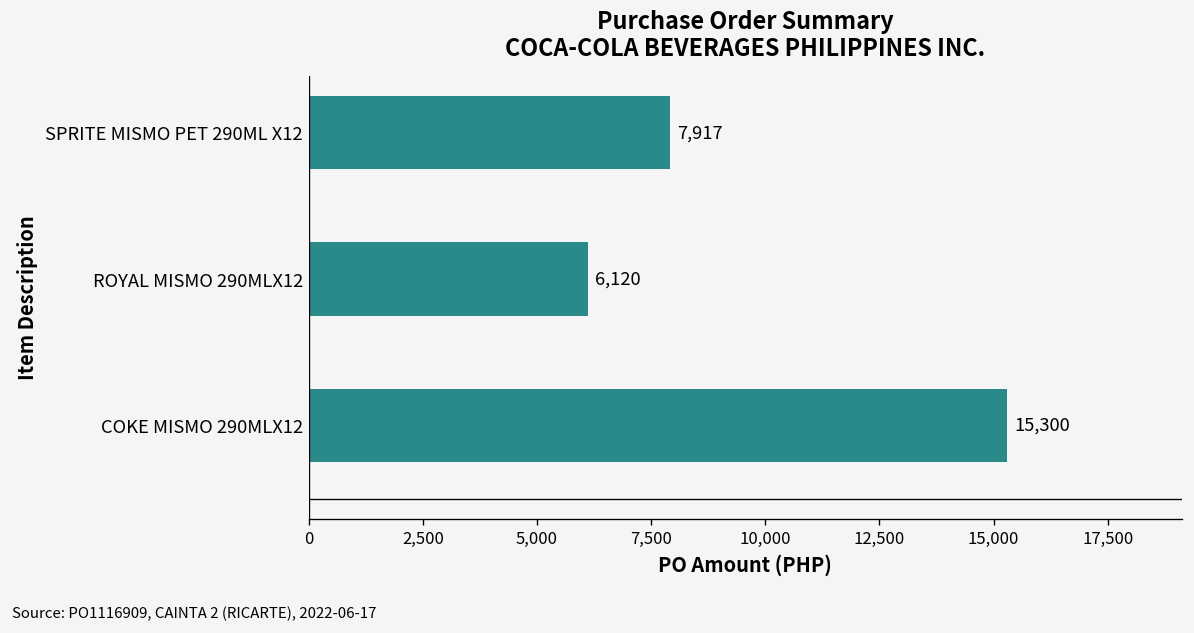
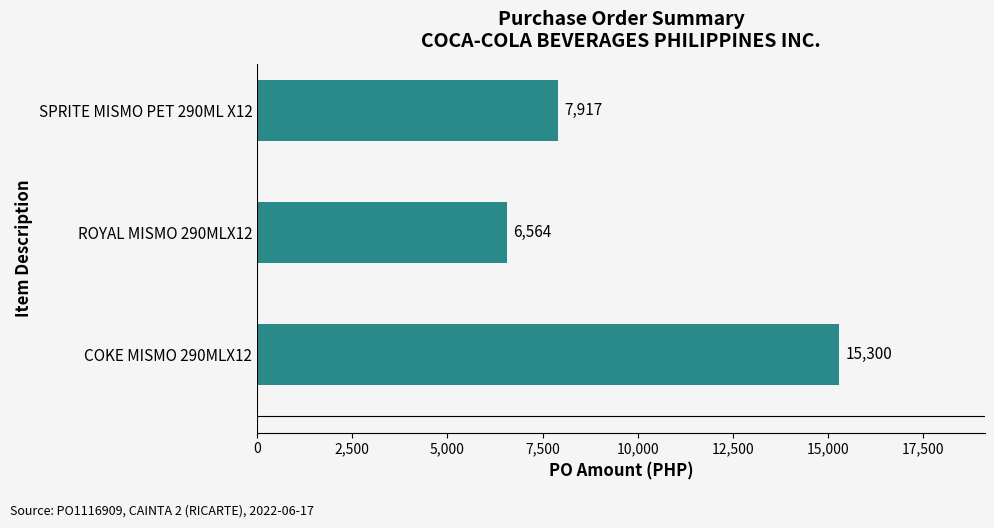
ROYAL MISMO 290MLX12: 6,120 -> 6,564
